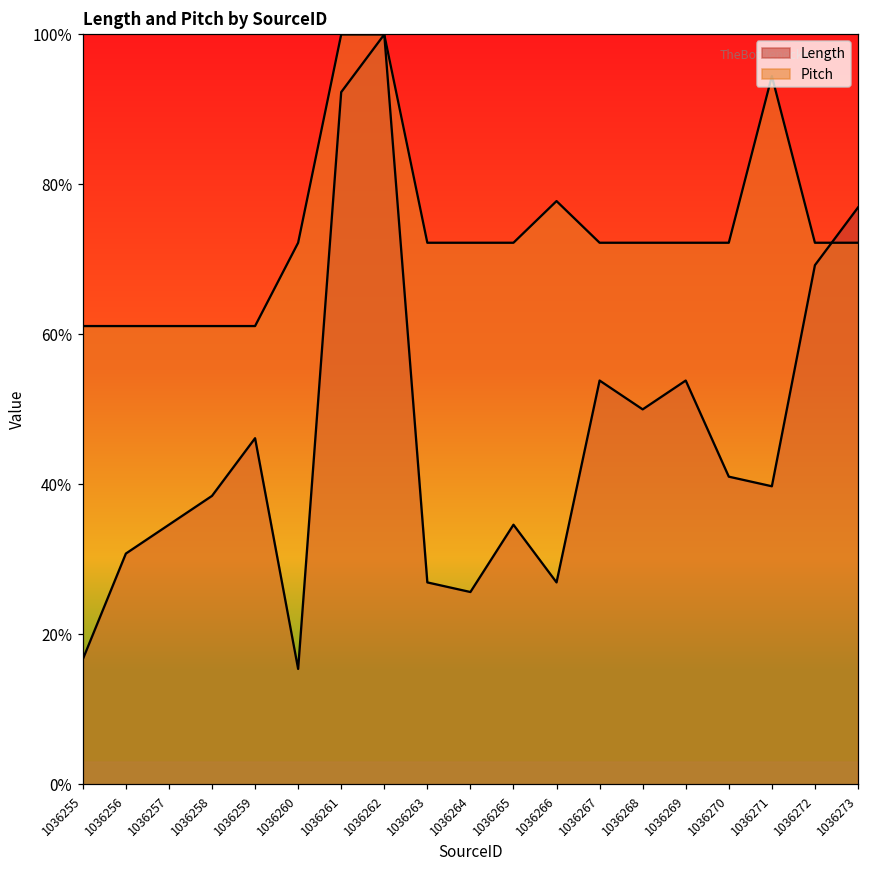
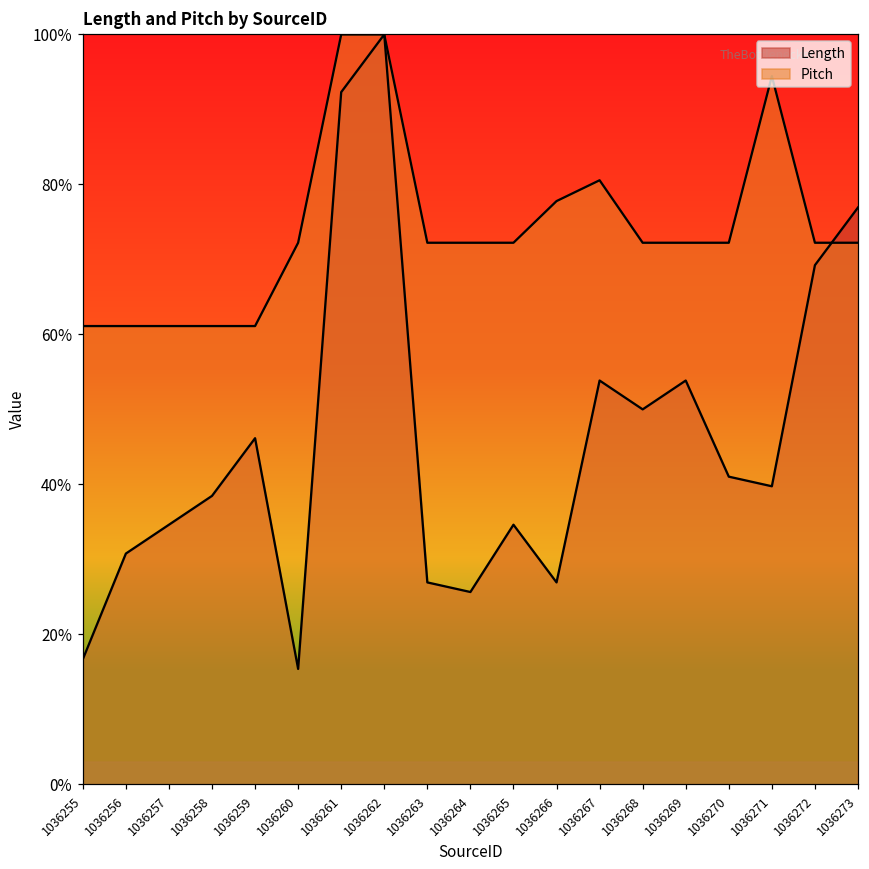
Pitch, 1036267: 72% -> 81%
